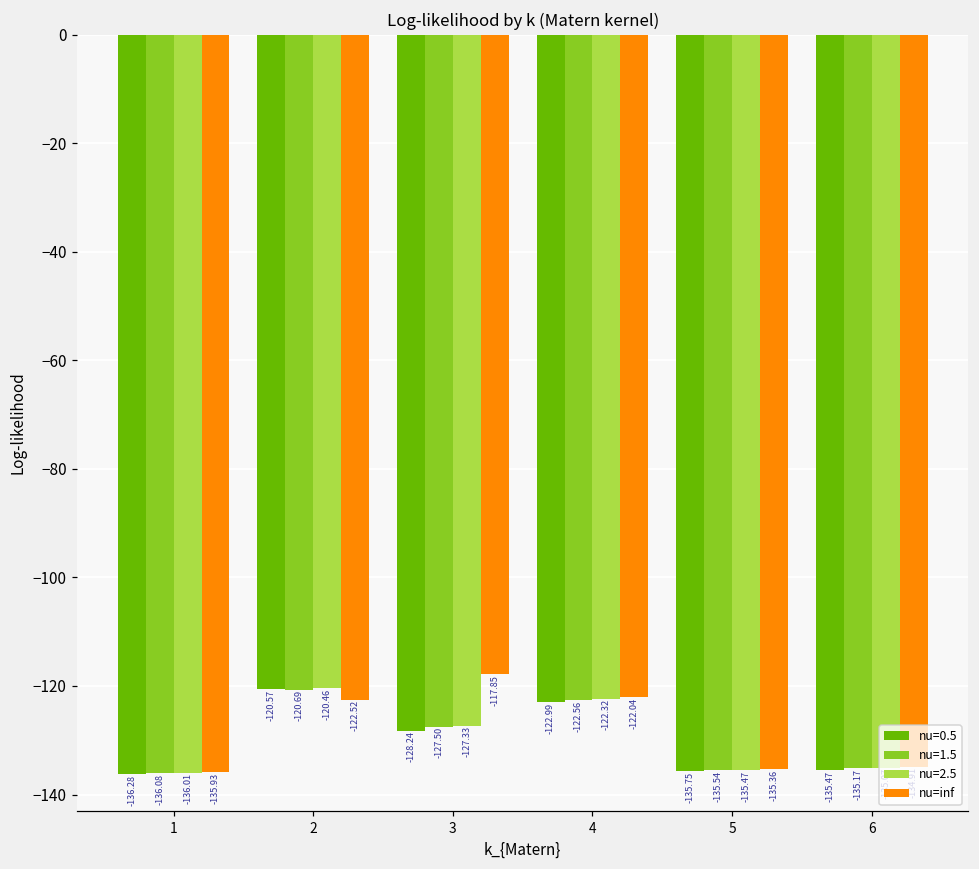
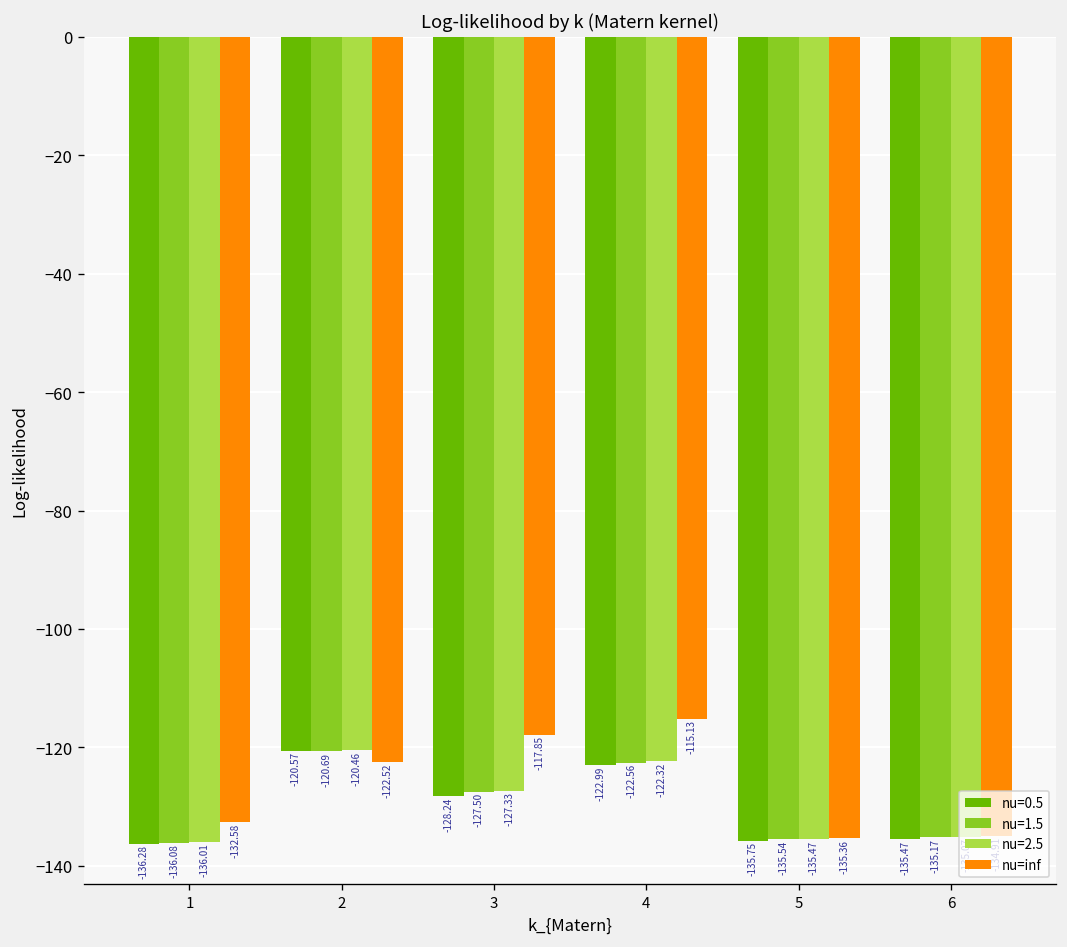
nu=inf, 1: -135.93 -> -132.58
nu=inf, 4: -122.04 -> -115.13
